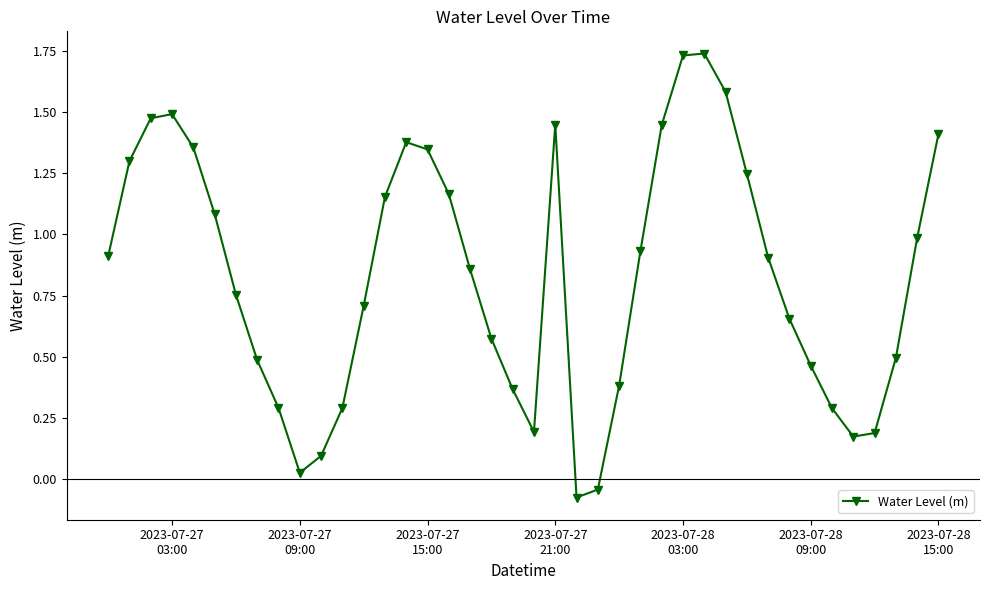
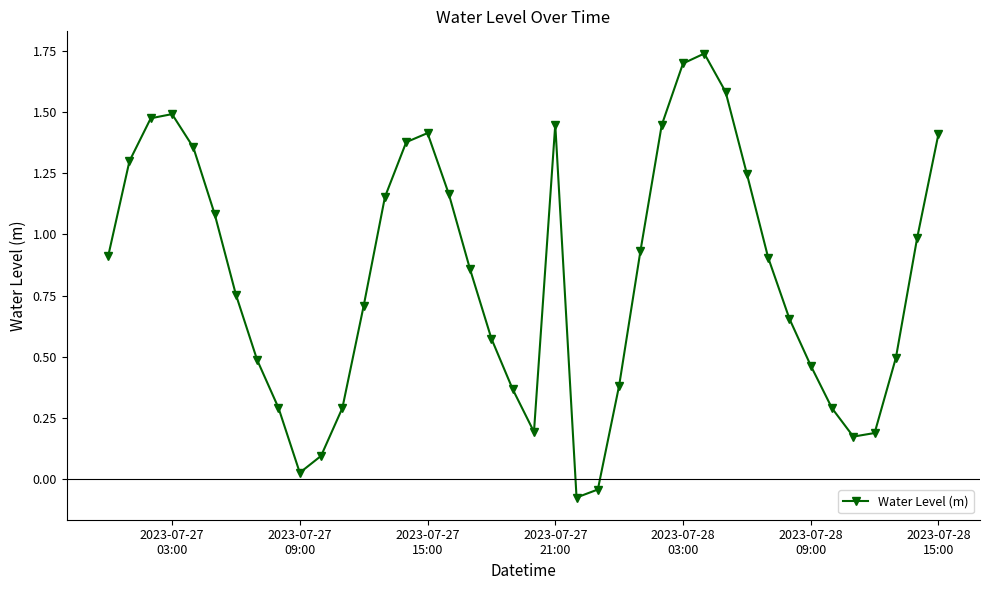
2023-07-27 15:00: 1.35 -> 1.42
2023-07-28 03:00: 1.73 -> 1.70
